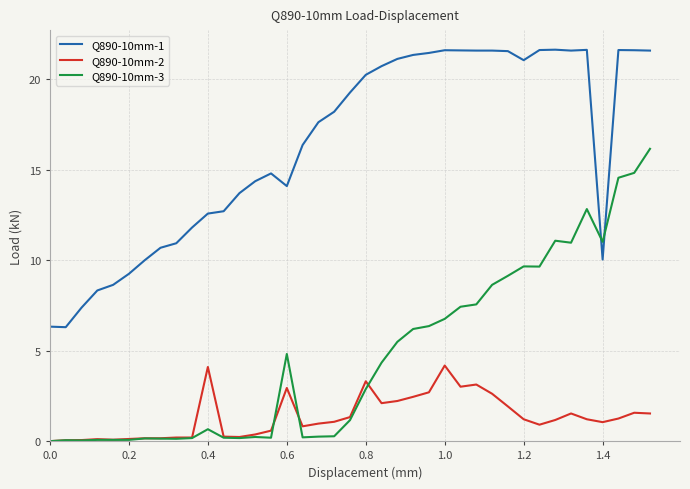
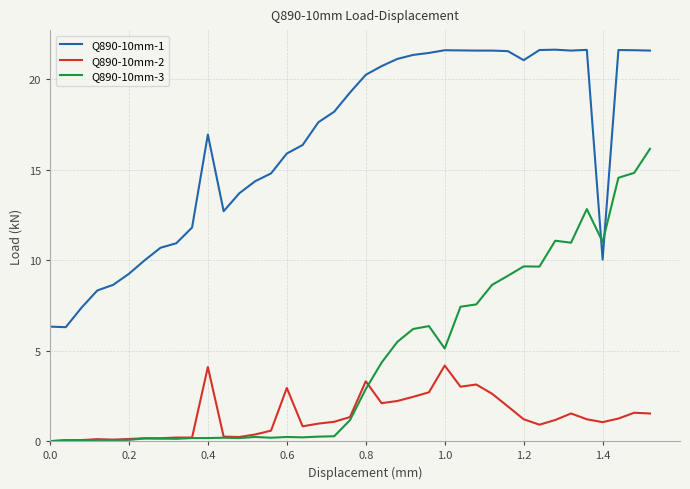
Q890-10mm-1, 0.4: 12.6 -> 17.0
Q890-10mm-3, 0.4: 0.7 -> 0.2
Q890-10mm-1, 0.6: 14.1 -> 15.9
Q890-10mm-3, 0.6: 4.8 -> 0.2
Q890-10mm-3, 1.0: 6.8 -> 5.1
